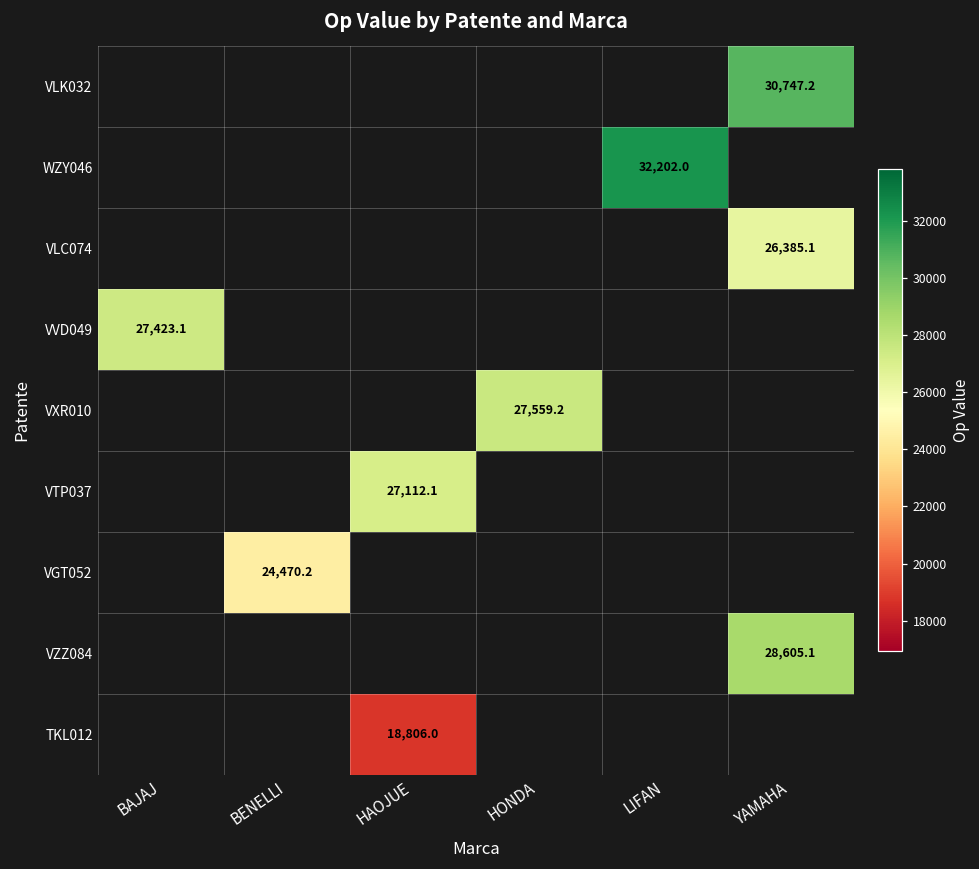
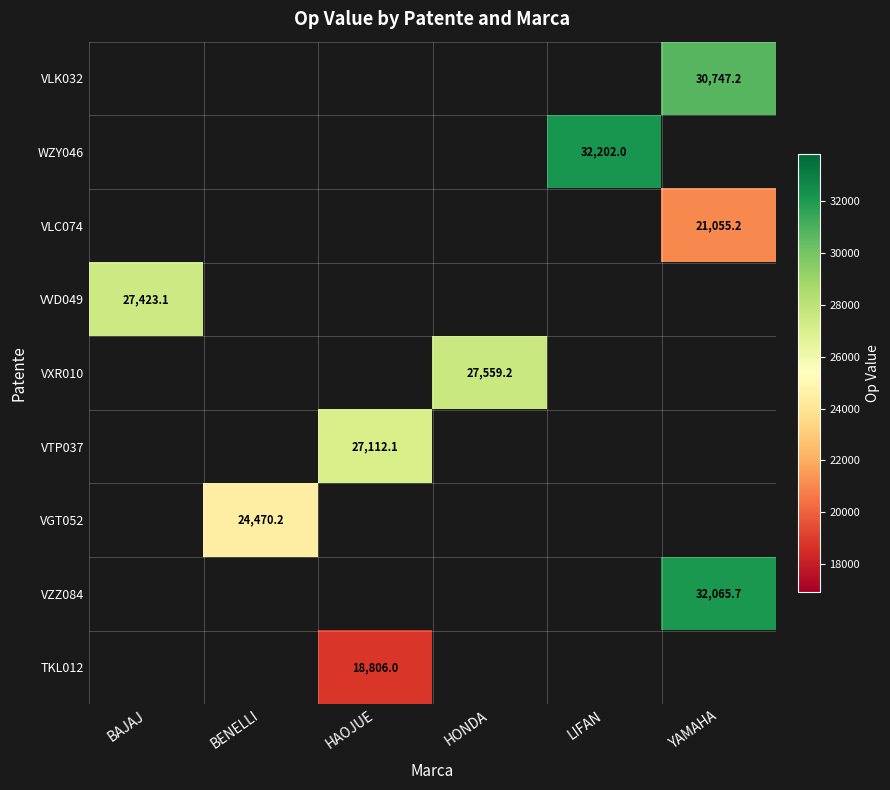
VLC074, YAMAHA: 26,385.1 -> 21,055.2
VZZ084, YAMAHA: 28,605.1 -> 32,065.7
